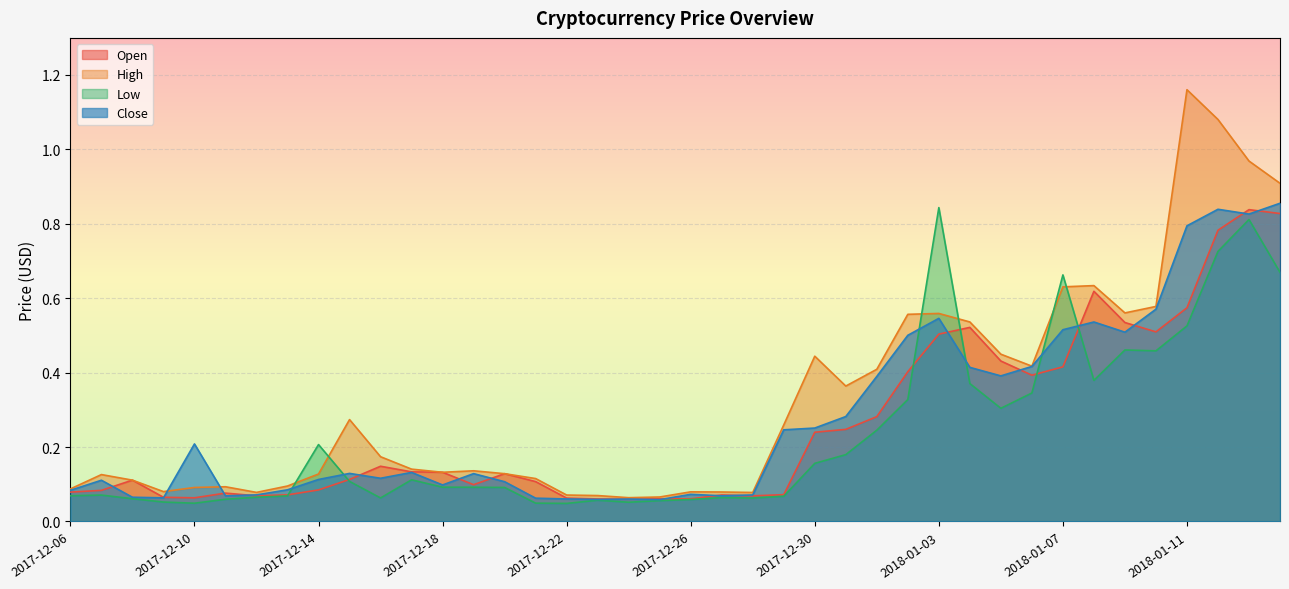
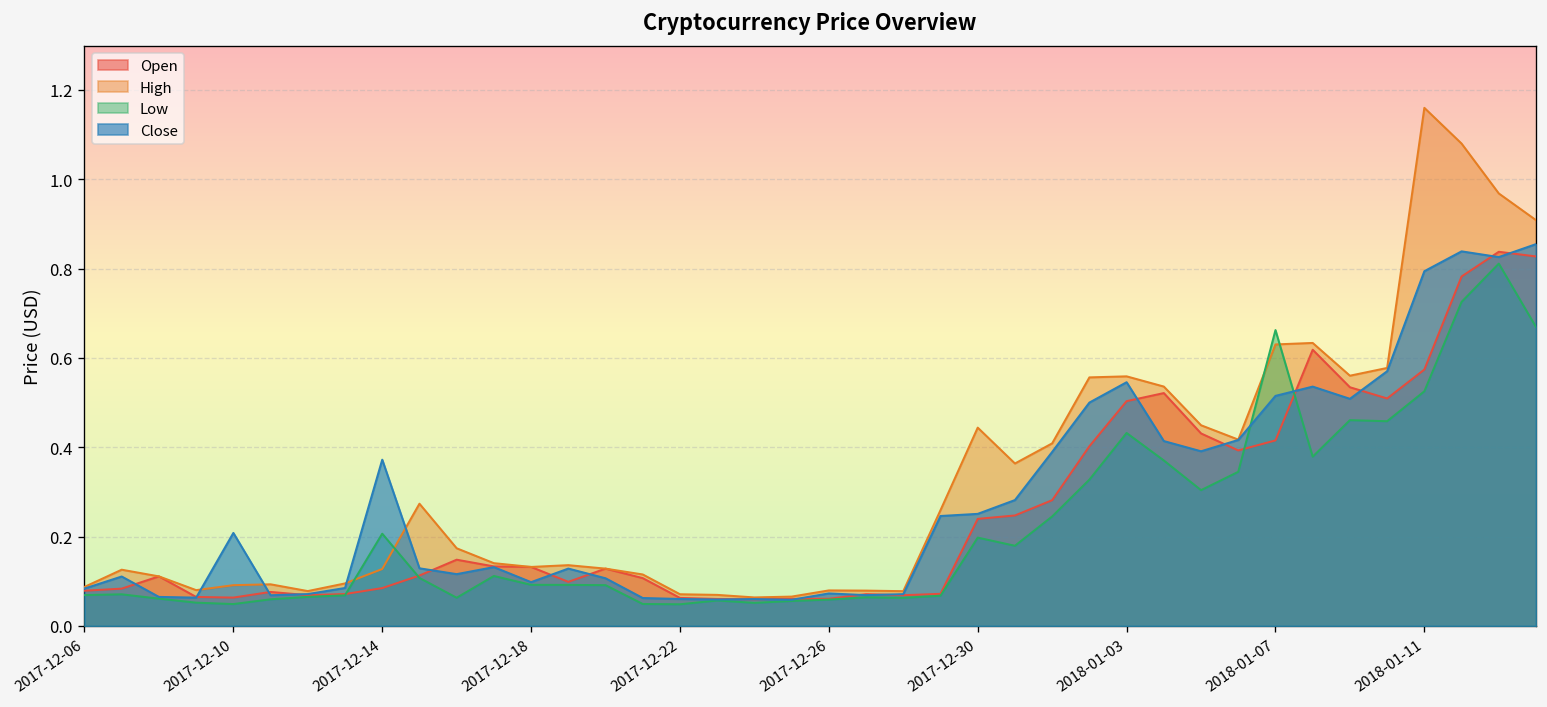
Close, 2017-12-14: 0.11 -> 0.37
Low, 2017-12-30: 0.16 -> 0.20
Low, 2018-01-03: 0.84 -> 0.43
